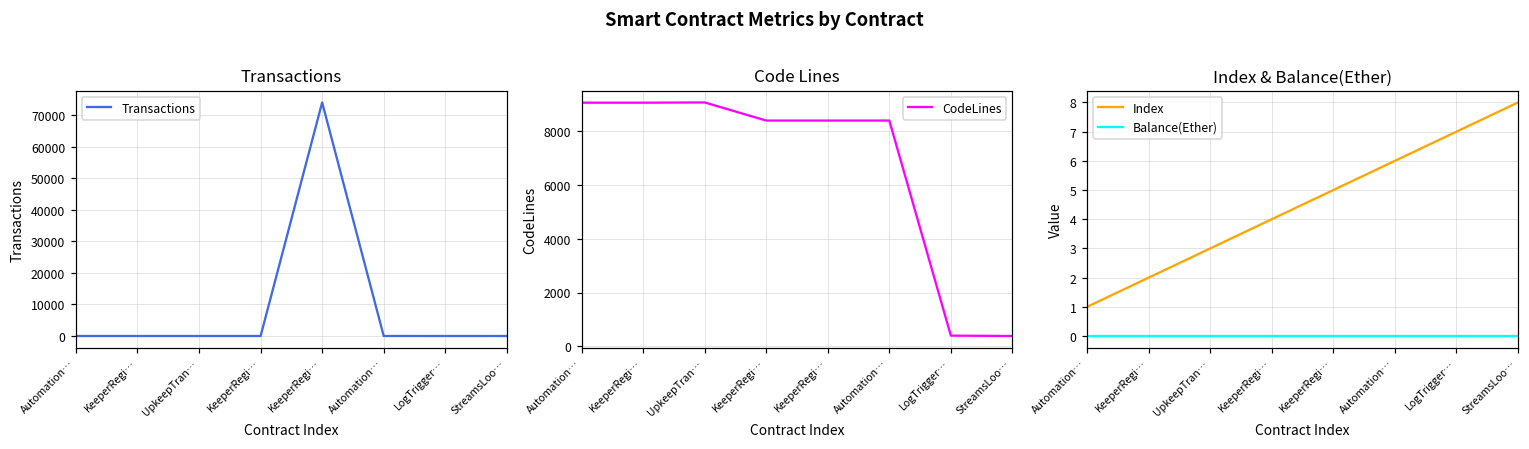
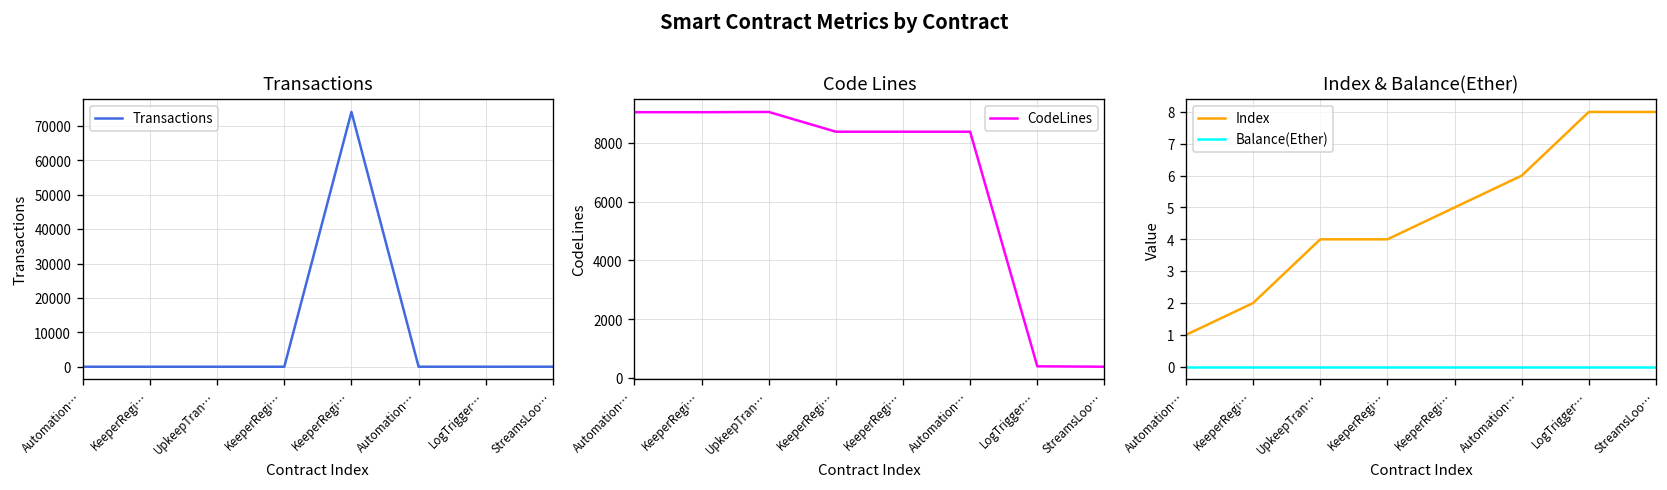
Index & Balance(Ether), Index, UpkeepTran…: 3 -> 4
Index & Balance(Ether), Index, LogTrigger…: 7 -> 8
